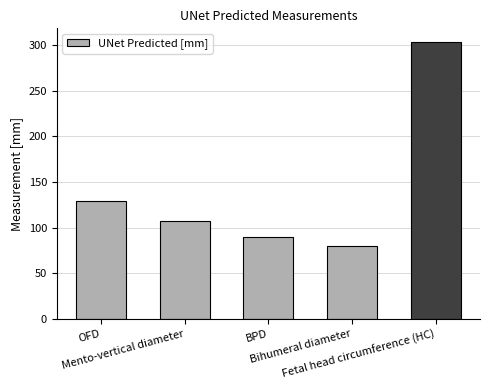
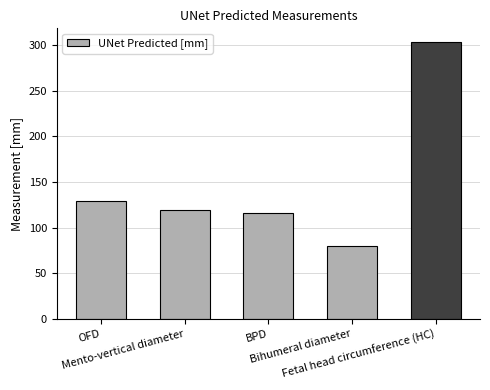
Mento-vertical diameter: 110 -> 120
BPD: 90 -> 120
